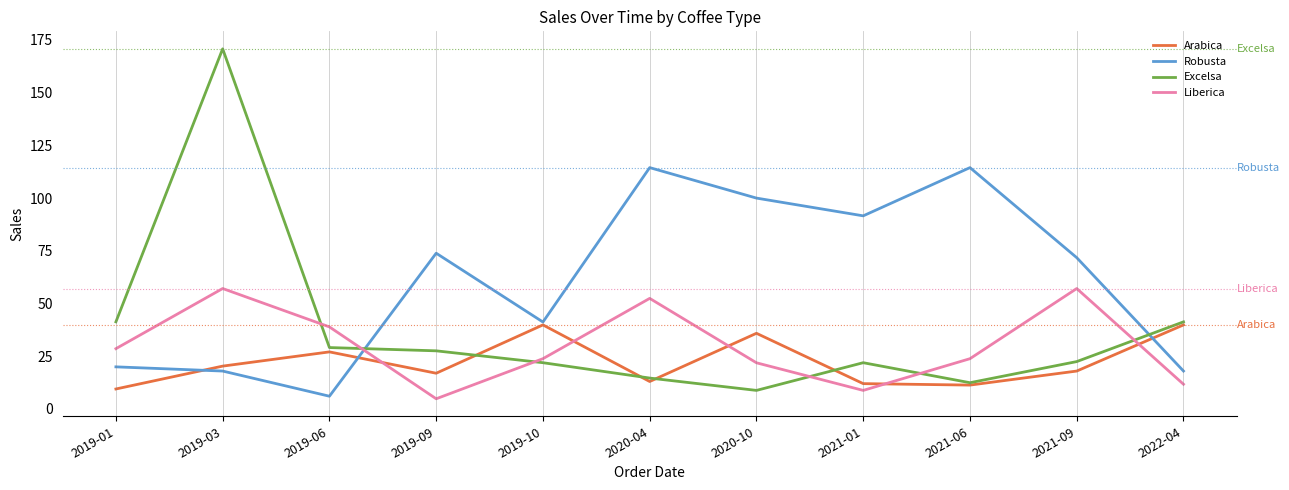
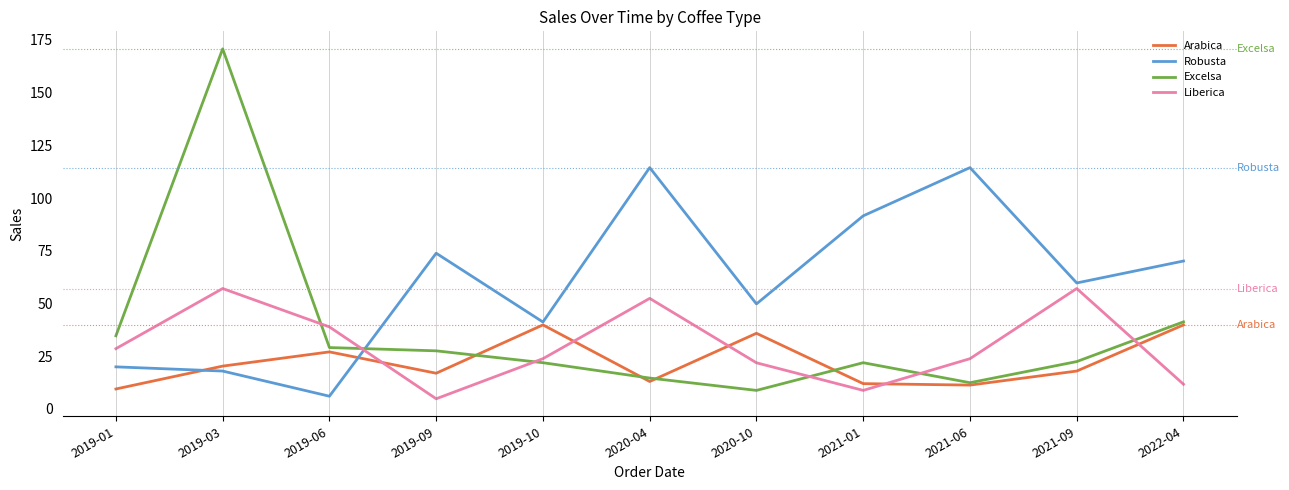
Excelsa, 2019-01: 41 -> 35
Robusta, 2020-10: 100 -> 50
Robusta, 2021-09: 72 -> 60
Robusta, 2022-04: 18 -> 70
